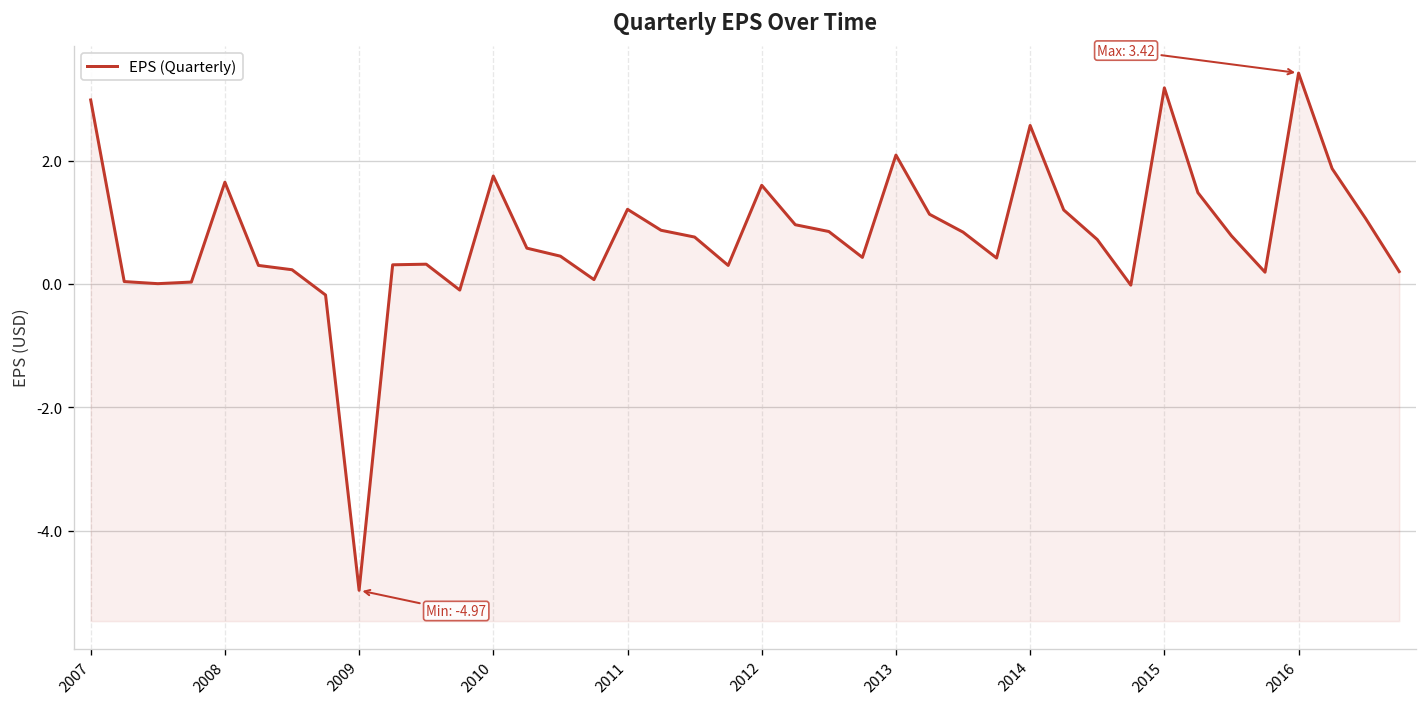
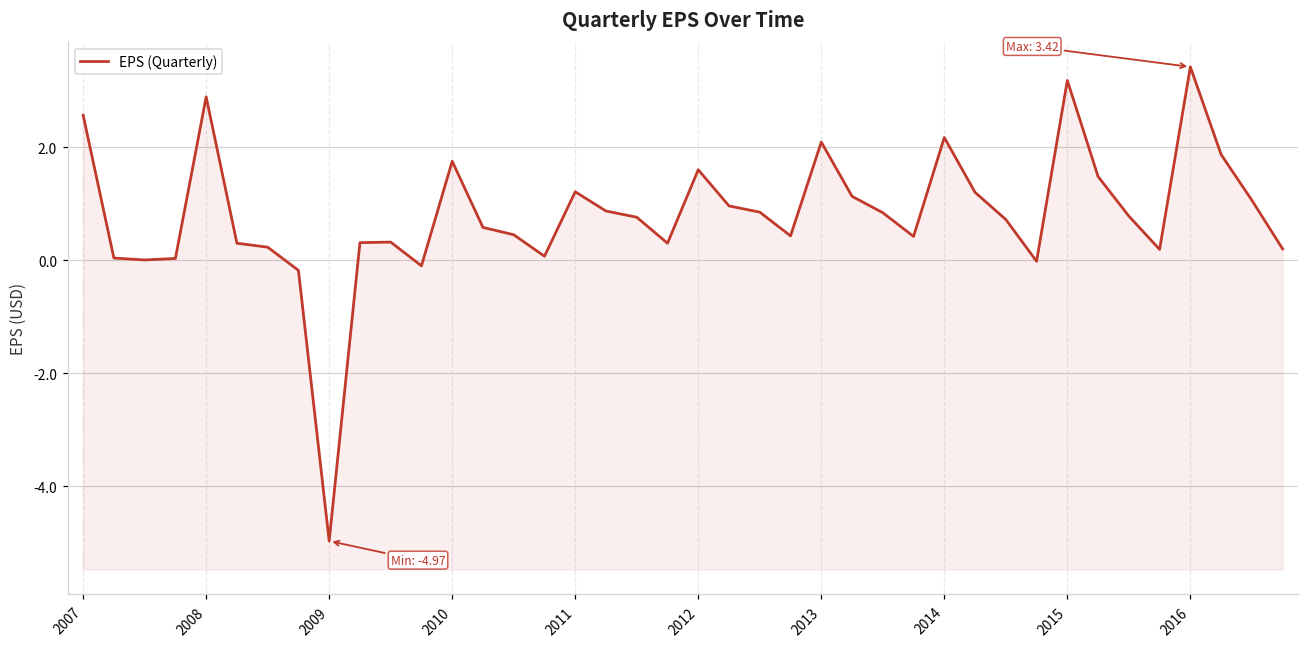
2007: 3.0 -> 2.6
2008: 1.7 -> 2.9
2014: 2.6 -> 2.2
